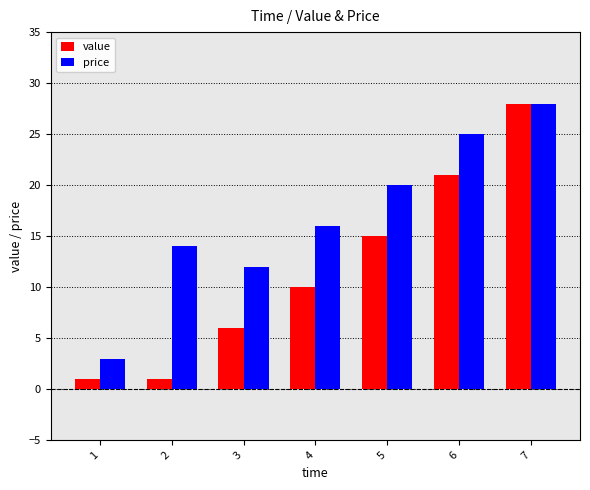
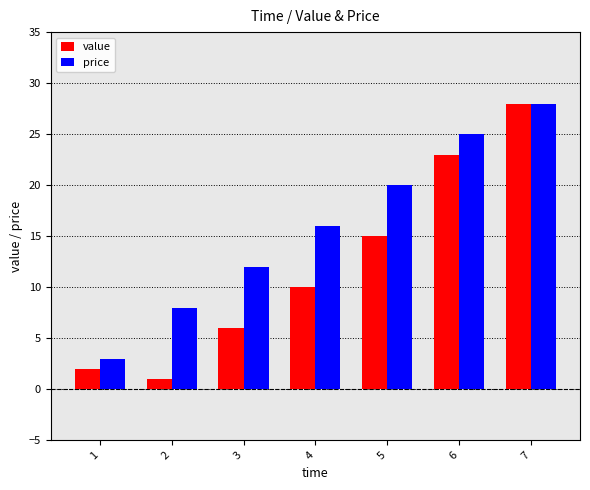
value, 1: 1 -> 2
price, 2: 14 -> 8
value, 6: 21 -> 23
